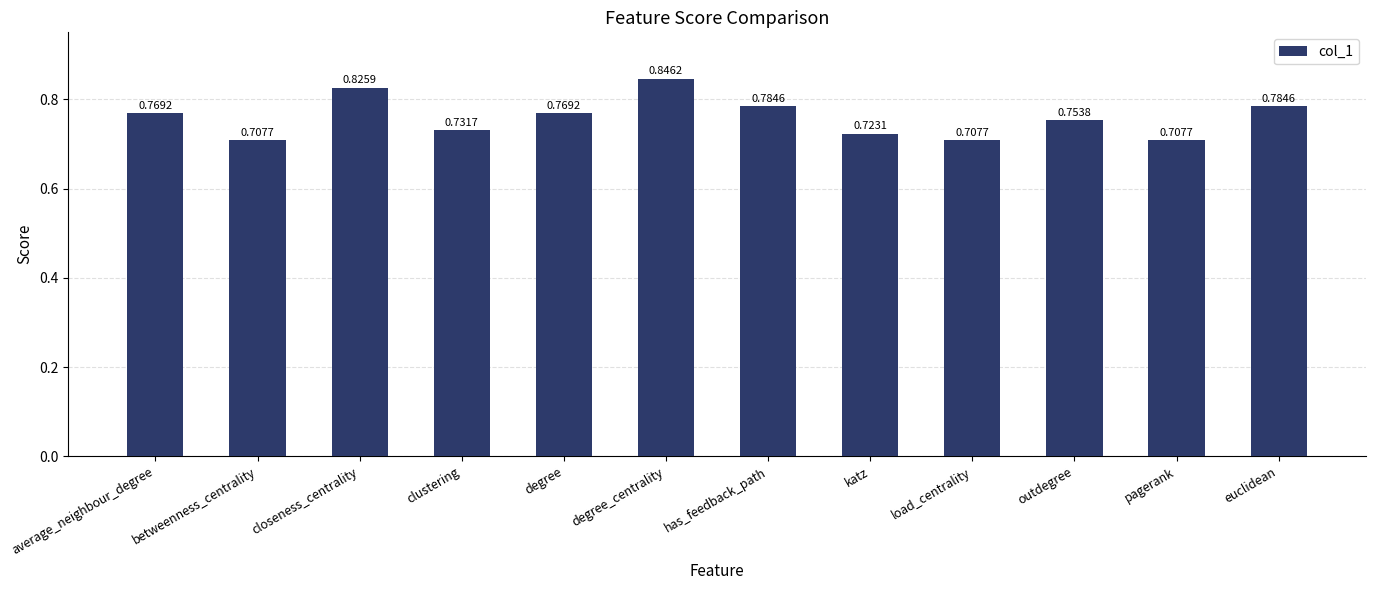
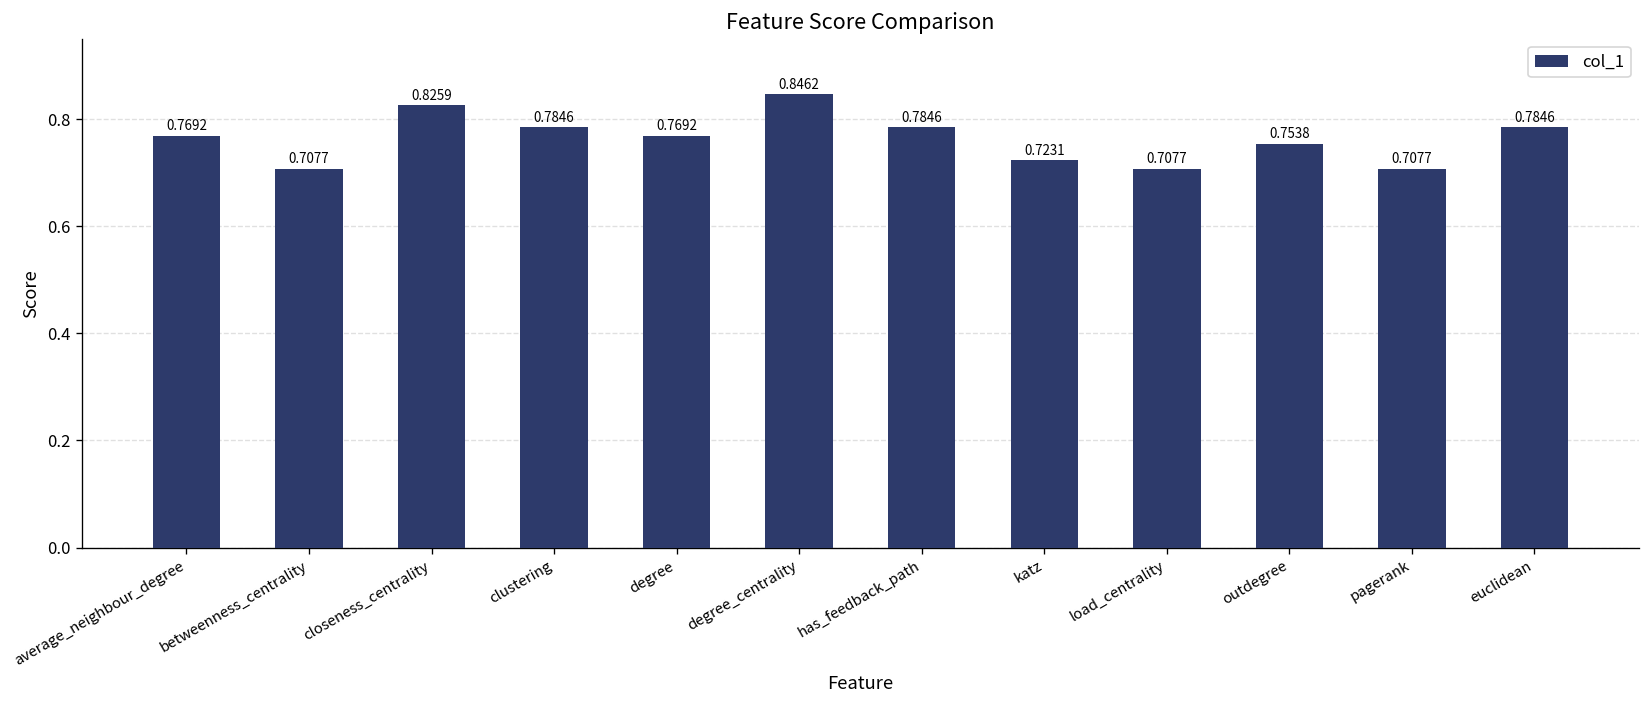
clustering: 0.7317 -> 0.7846
